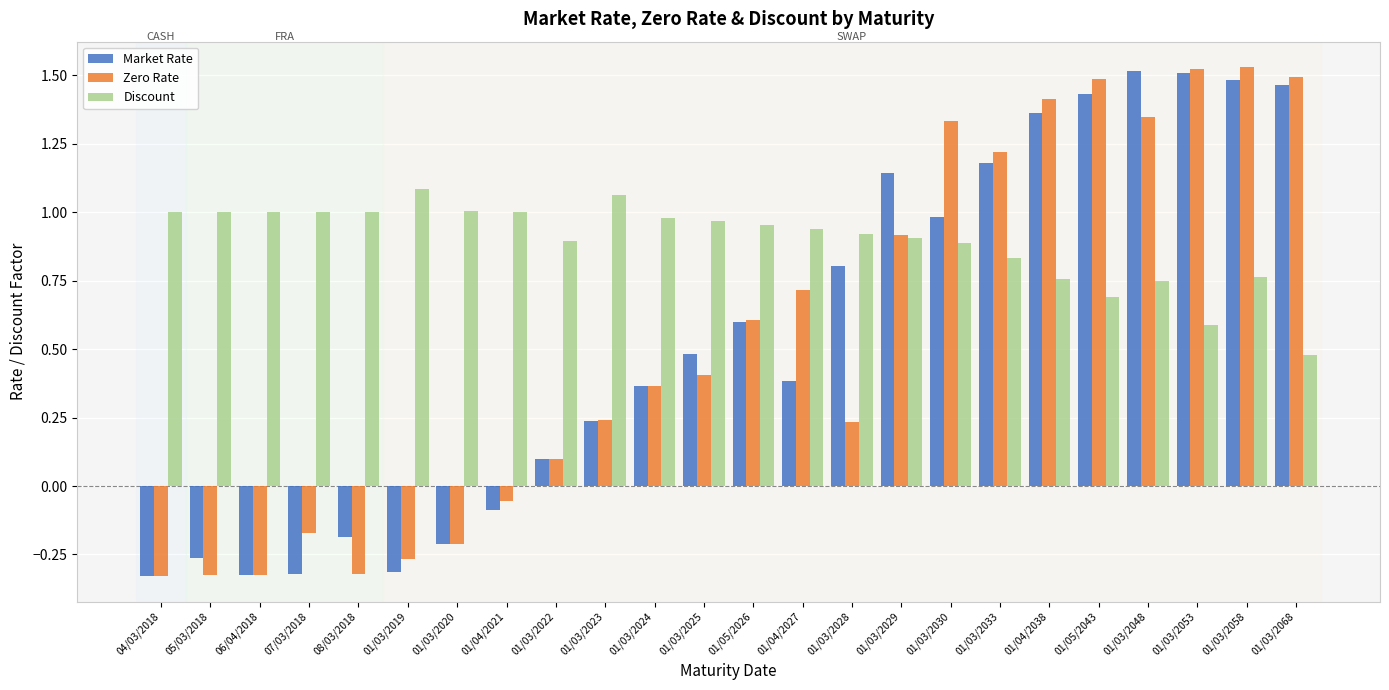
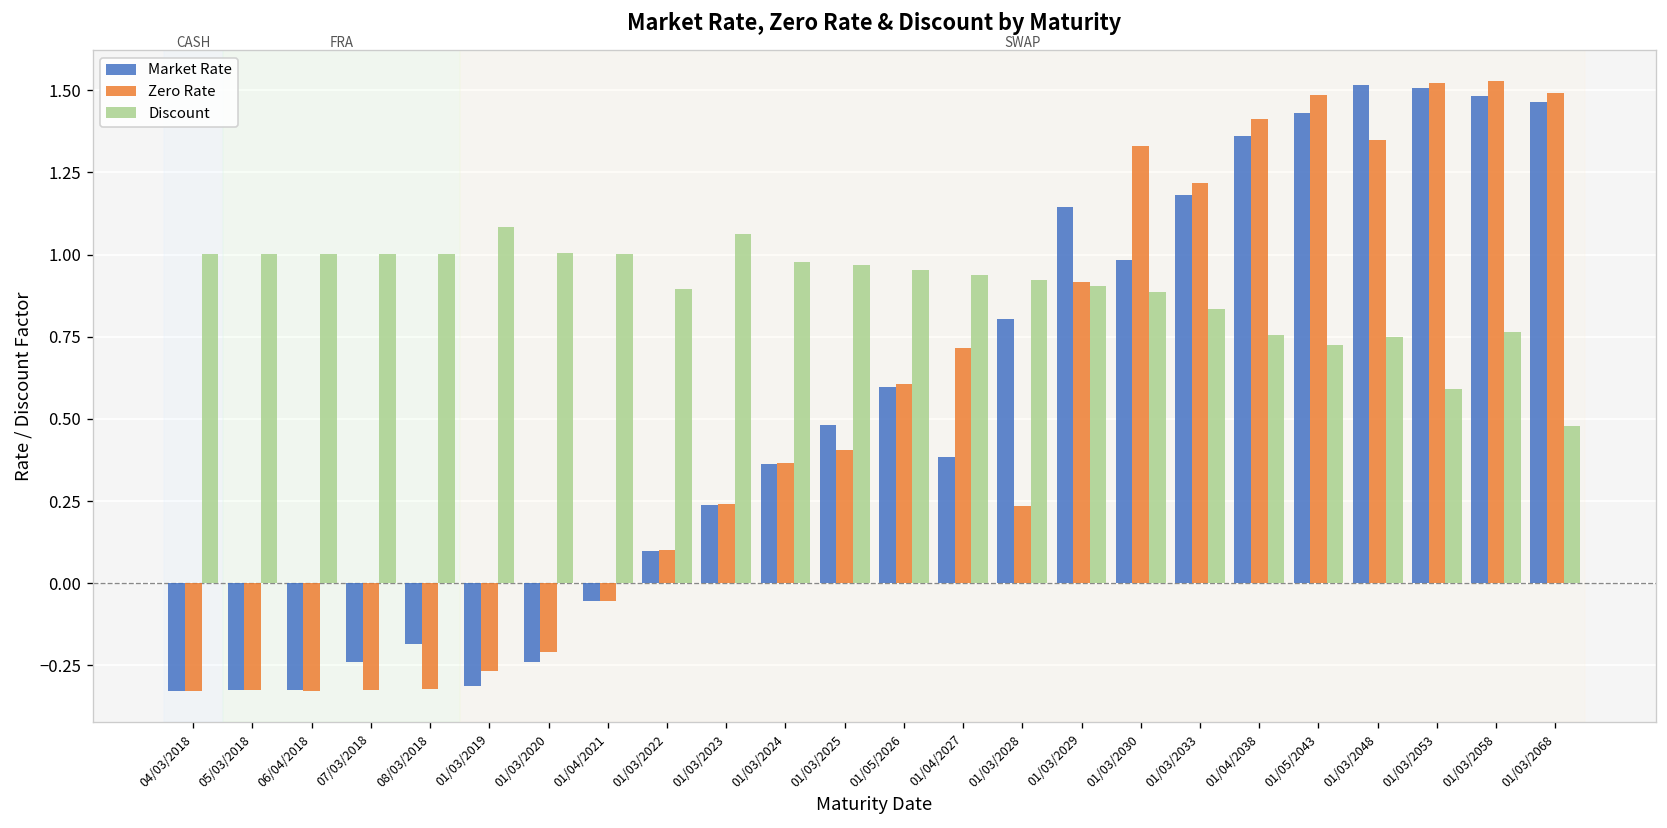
Market Rate, 05/03/2018: -0.26 -> -0.33
Market Rate, 07/03/2018: -0.32 -> -0.24
Zero Rate, 07/03/2018: -0.17 -> -0.32
Market Rate, 01/03/2020: -0.21 -> -0.24
Market Rate, 01/04/2021: -0.09 -> -0.05
Discount, 01/05/2043: 0.69 -> 0.72
